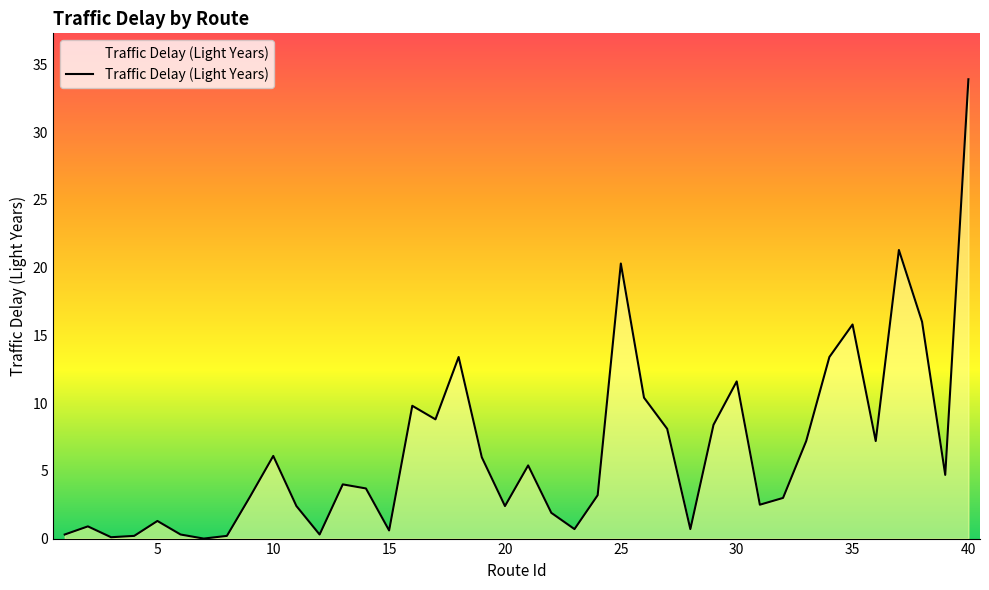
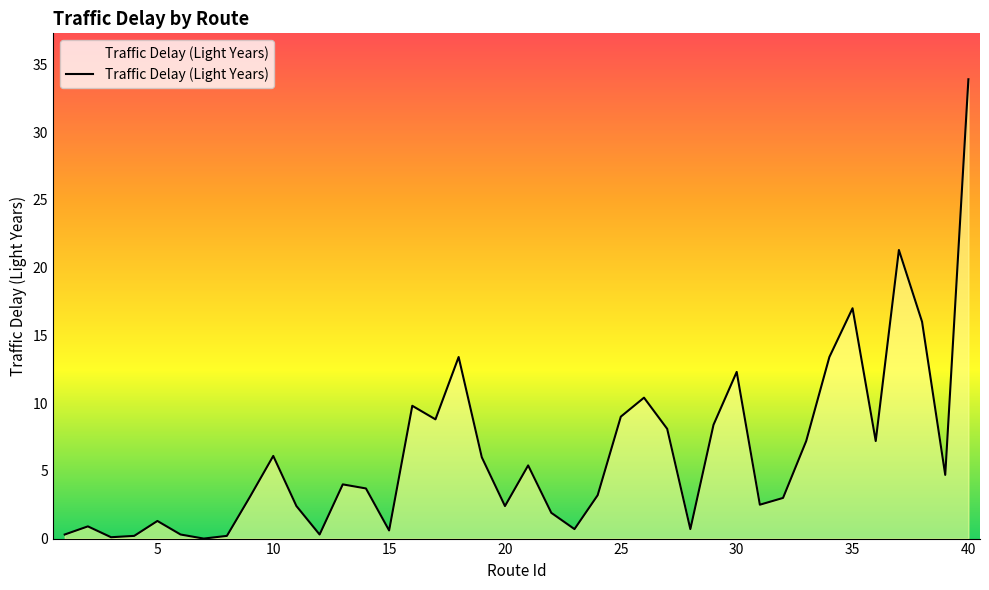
25: 20.3 -> 9.0
30: 11.6 -> 12.3
35: 15.8 -> 17.0
